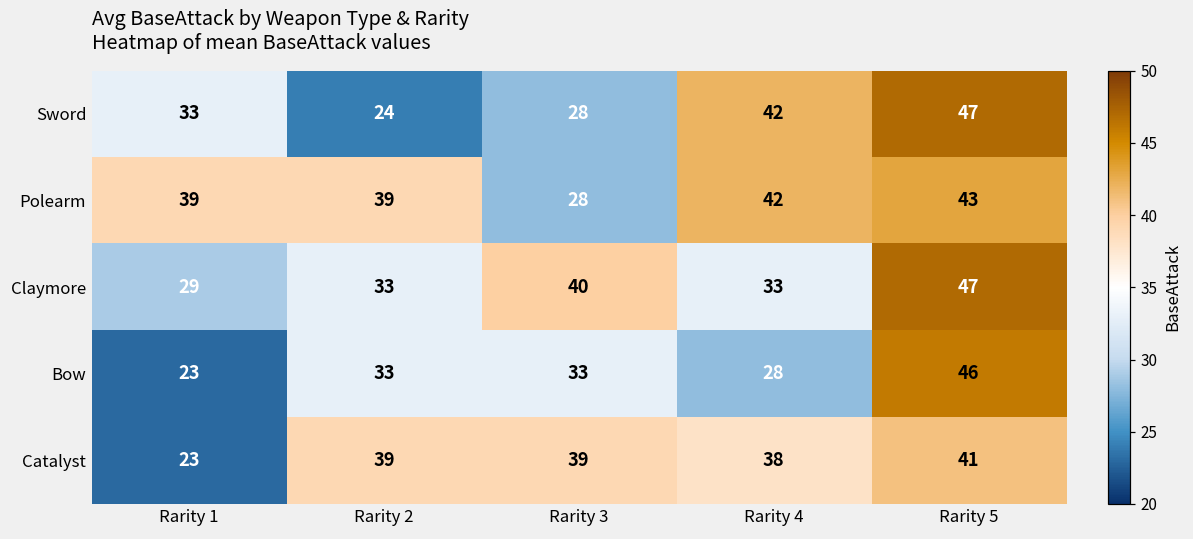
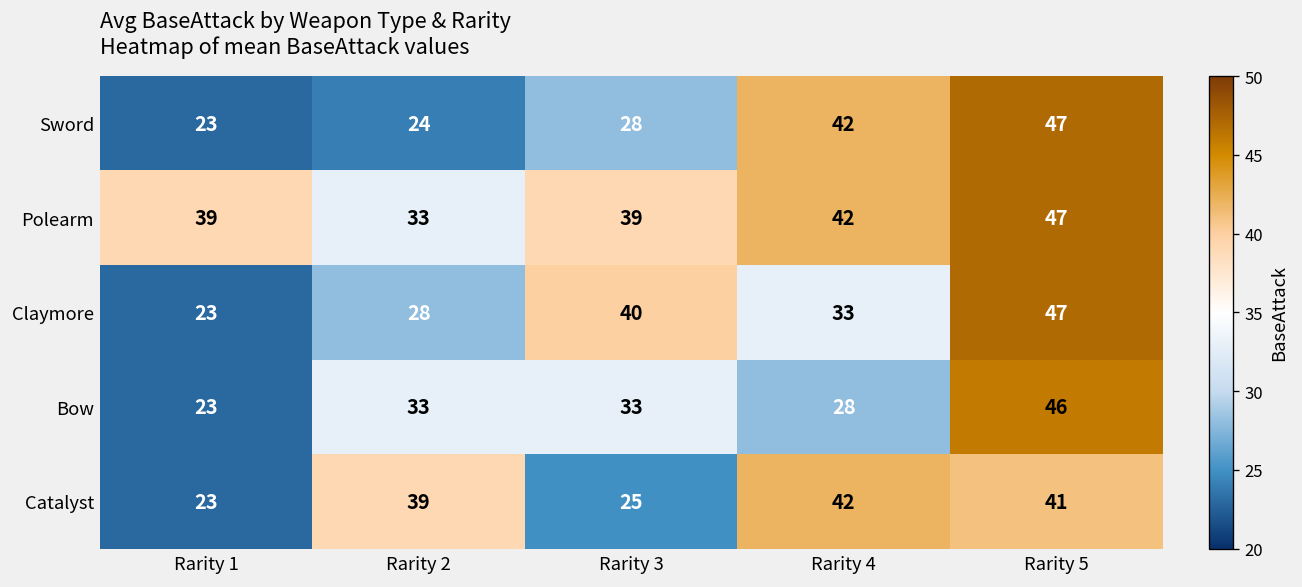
Sword, Rarity 1: 33 -> 23
Polearm, Rarity 2: 39 -> 33
Polearm, Rarity 3: 28 -> 39
Polearm, Rarity 5: 43 -> 47
Claymore, Rarity 1: 29 -> 23
Claymore, Rarity 2: 33 -> 28
Catalyst, Rarity 3: 39 -> 25
Catalyst, Rarity 4: 38 -> 42
